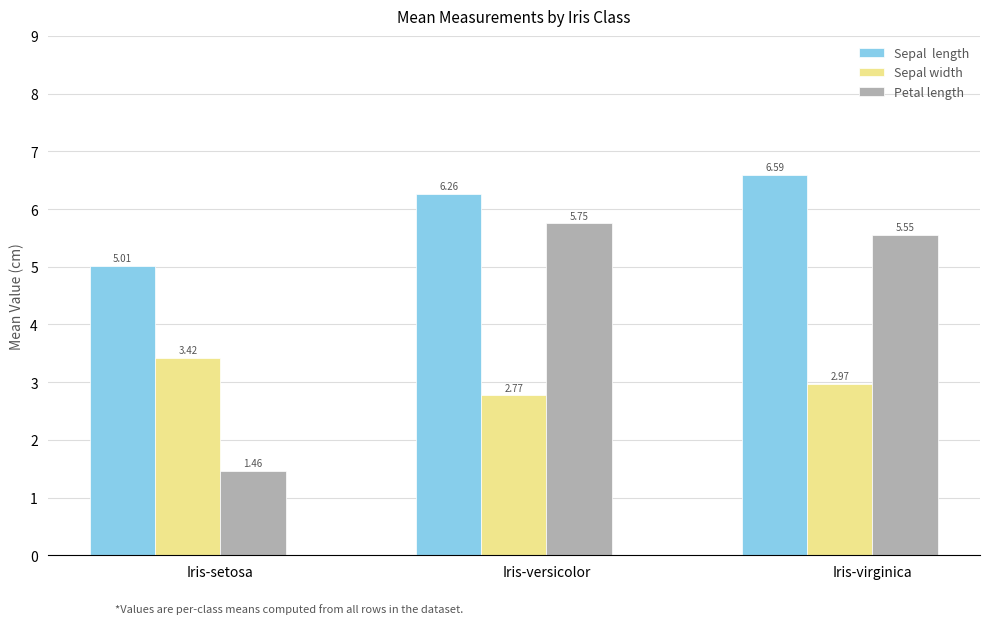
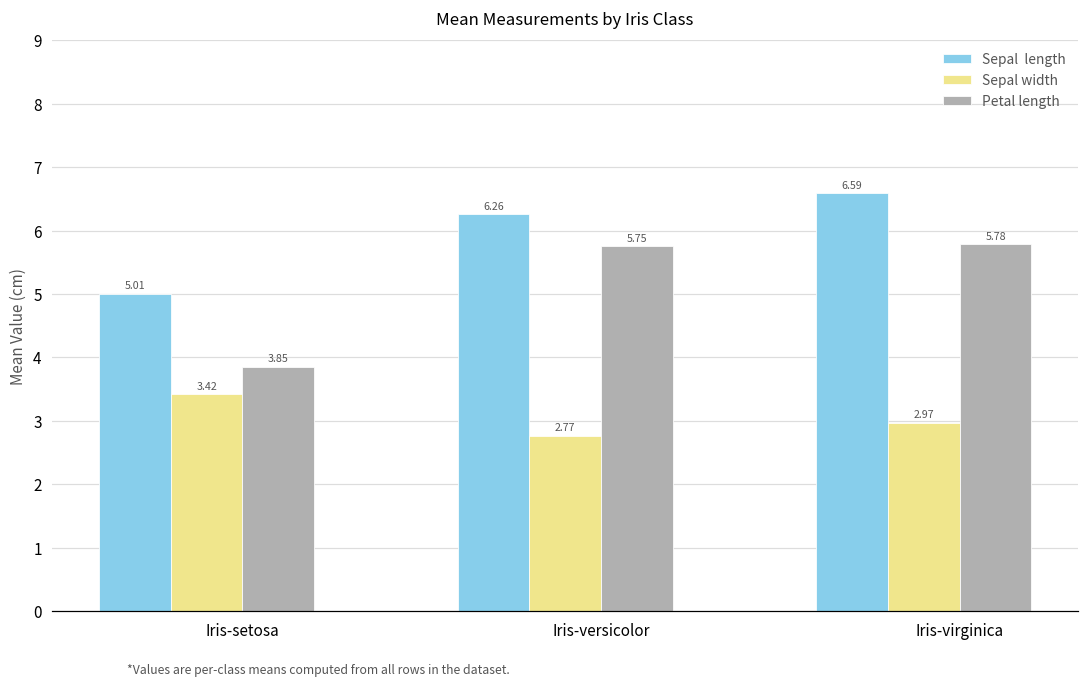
Petal length, Iris-setosa: 1.46 -> 3.85
Petal length, Iris-virginica: 5.55 -> 5.78
